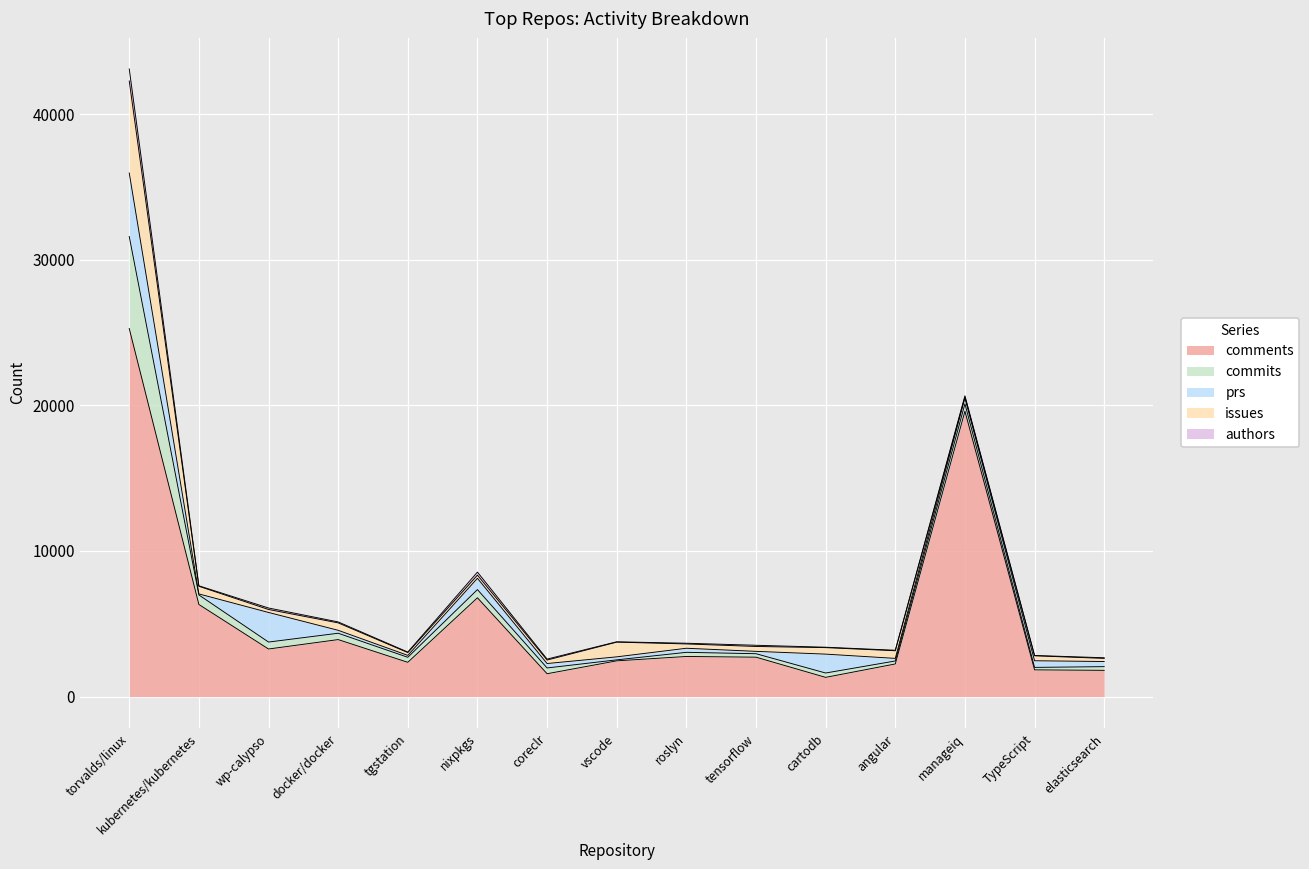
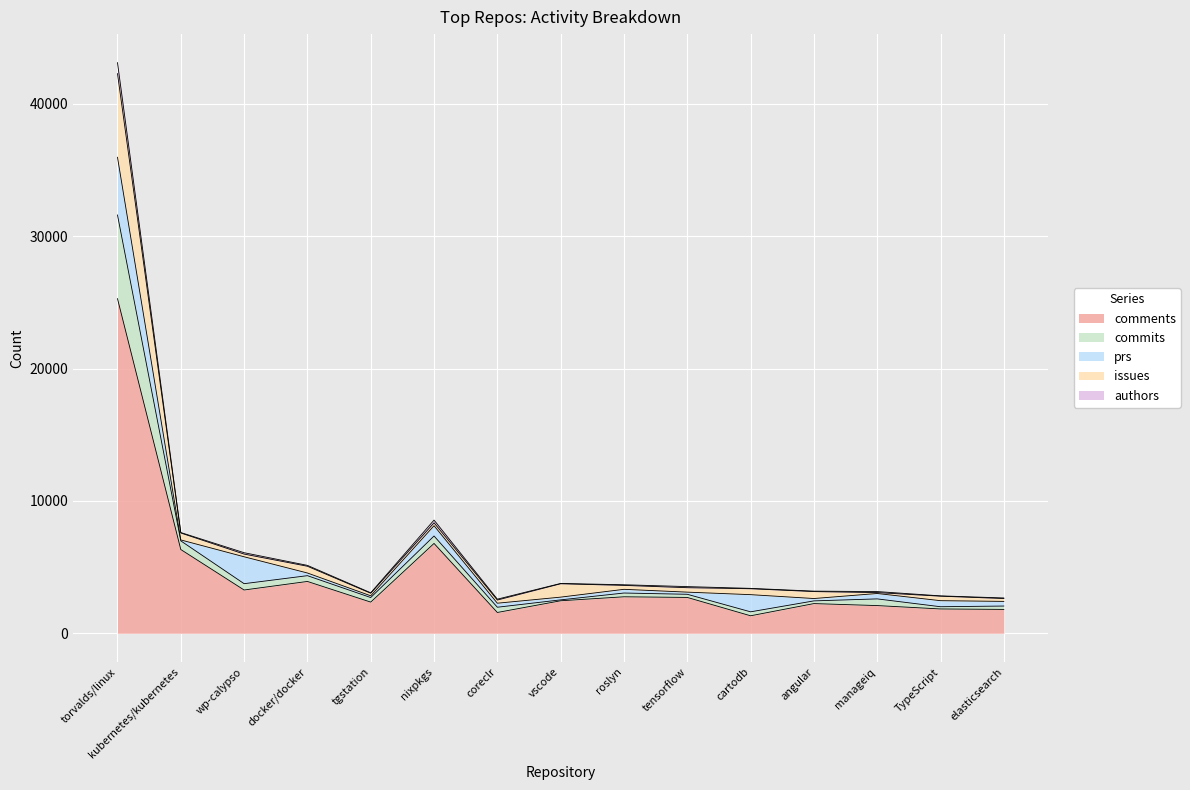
comments, manageiq: 19600 -> 2100
